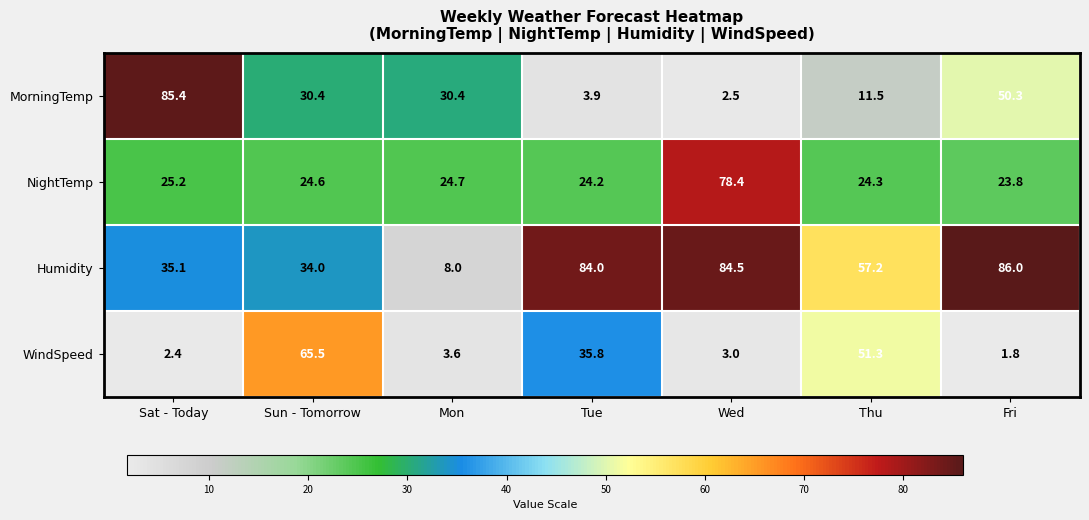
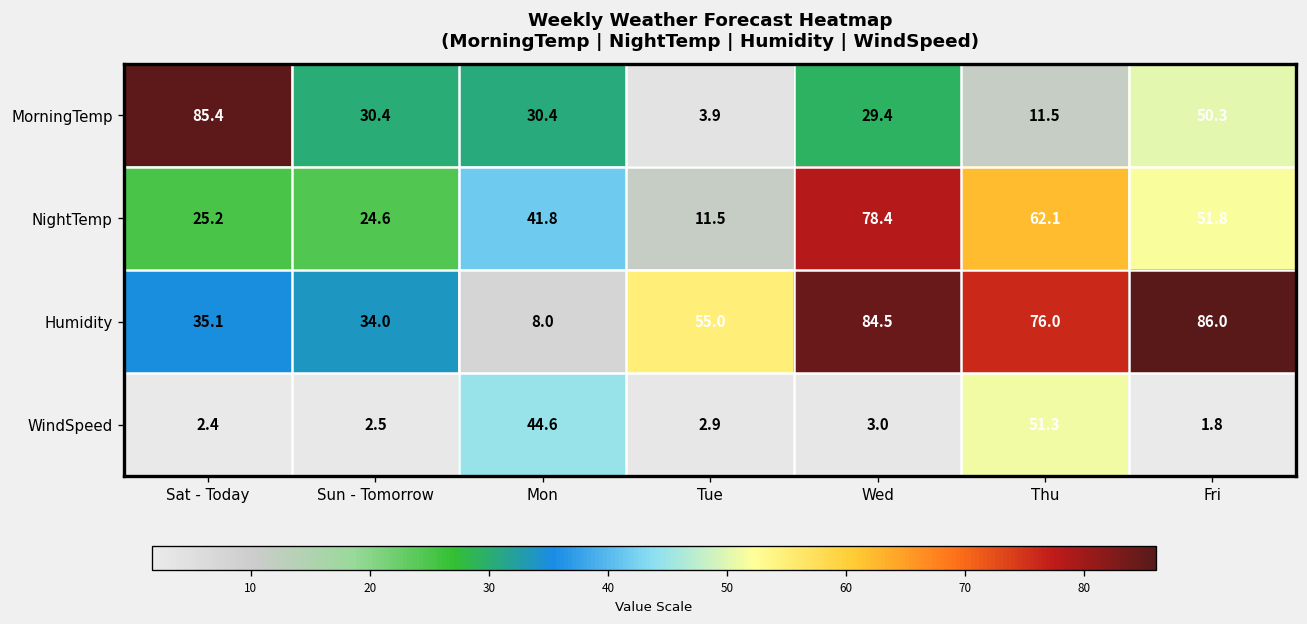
MorningTemp, Wed: 2.5 -> 29.4
NightTemp, Mon: 24.7 -> 41.8
NightTemp, Tue: 24.2 -> 11.5
NightTemp, Thu: 24.3 -> 62.1
NightTemp, Fri: 23.8 -> 51.8
Humidity, Tue: 84.0 -> 55.0
Humidity, Thu: 57.2 -> 76.0
WindSpeed, Sun - Tomorrow: 65.5 -> 2.5
WindSpeed, Mon: 3.6 -> 44.6
WindSpeed, Tue: 35.8 -> 2.9
